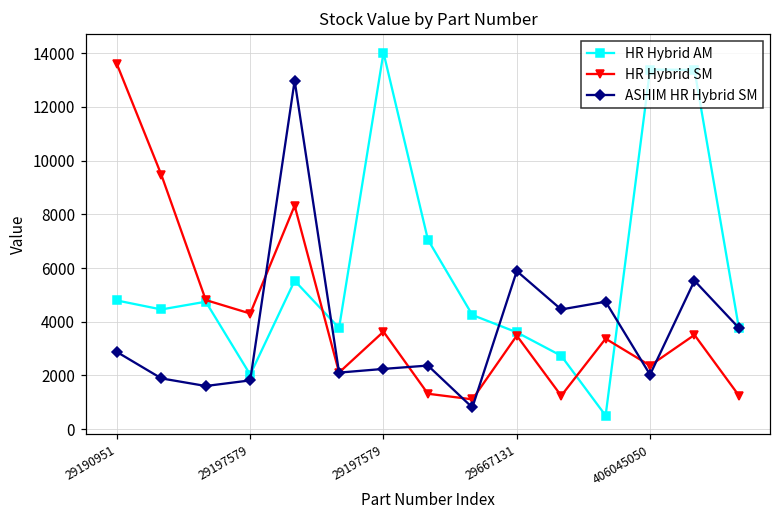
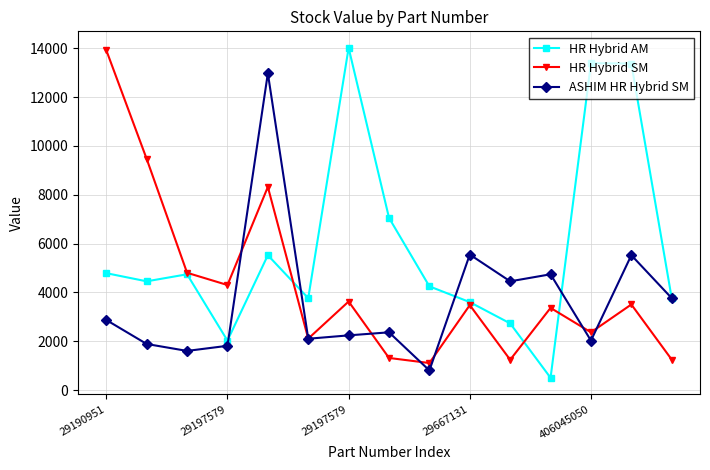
HR Hybrid SM, 29190951: 13600 -> 13900
ASHIM HR Hybrid SM, 29667131: 5900 -> 5600
